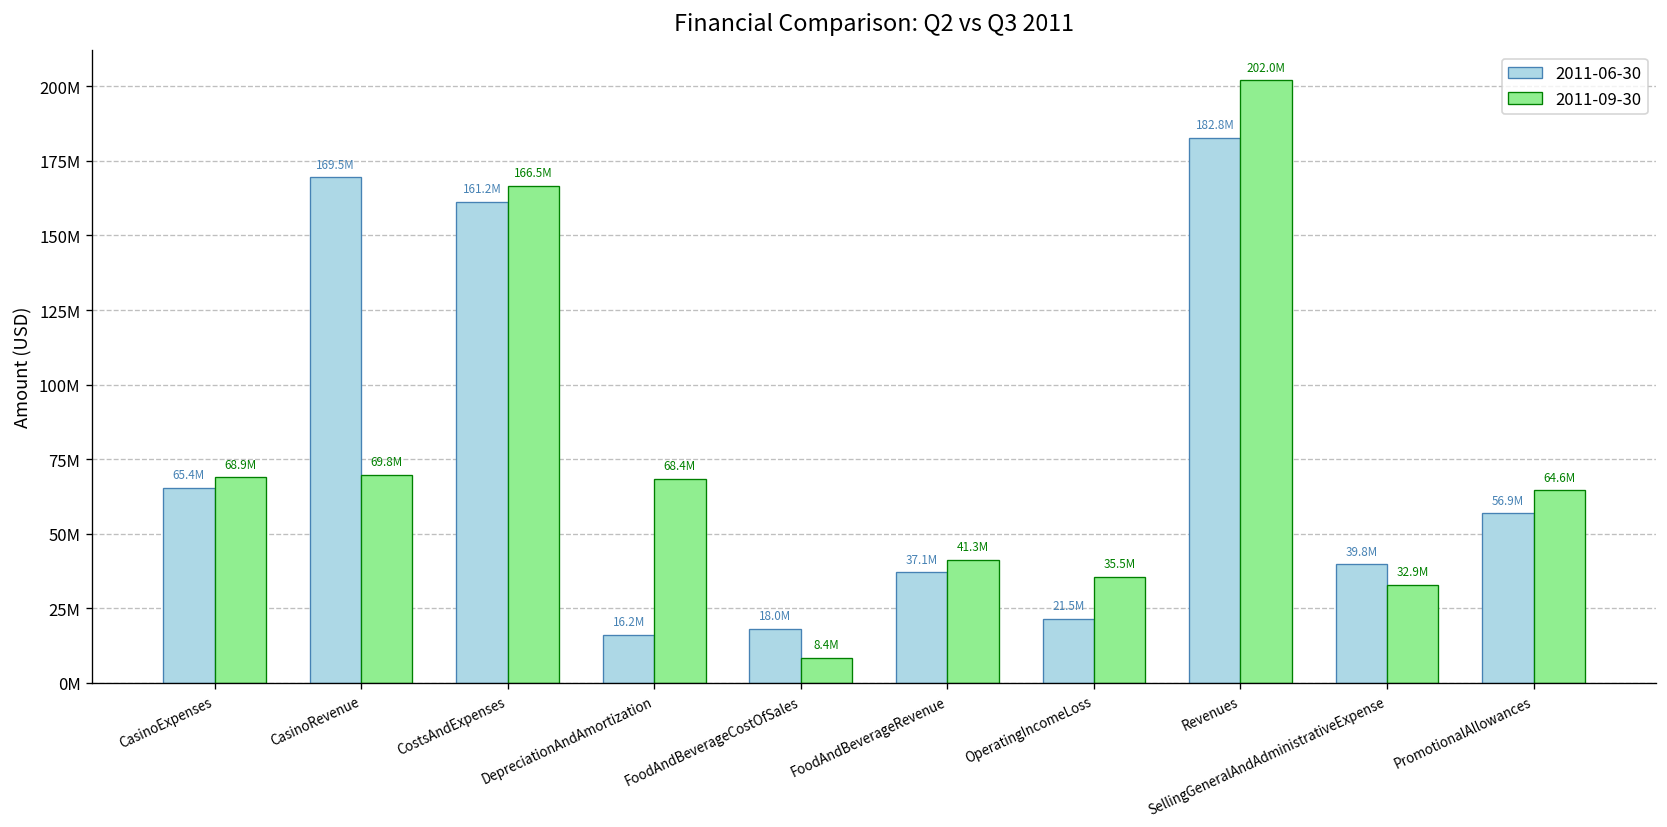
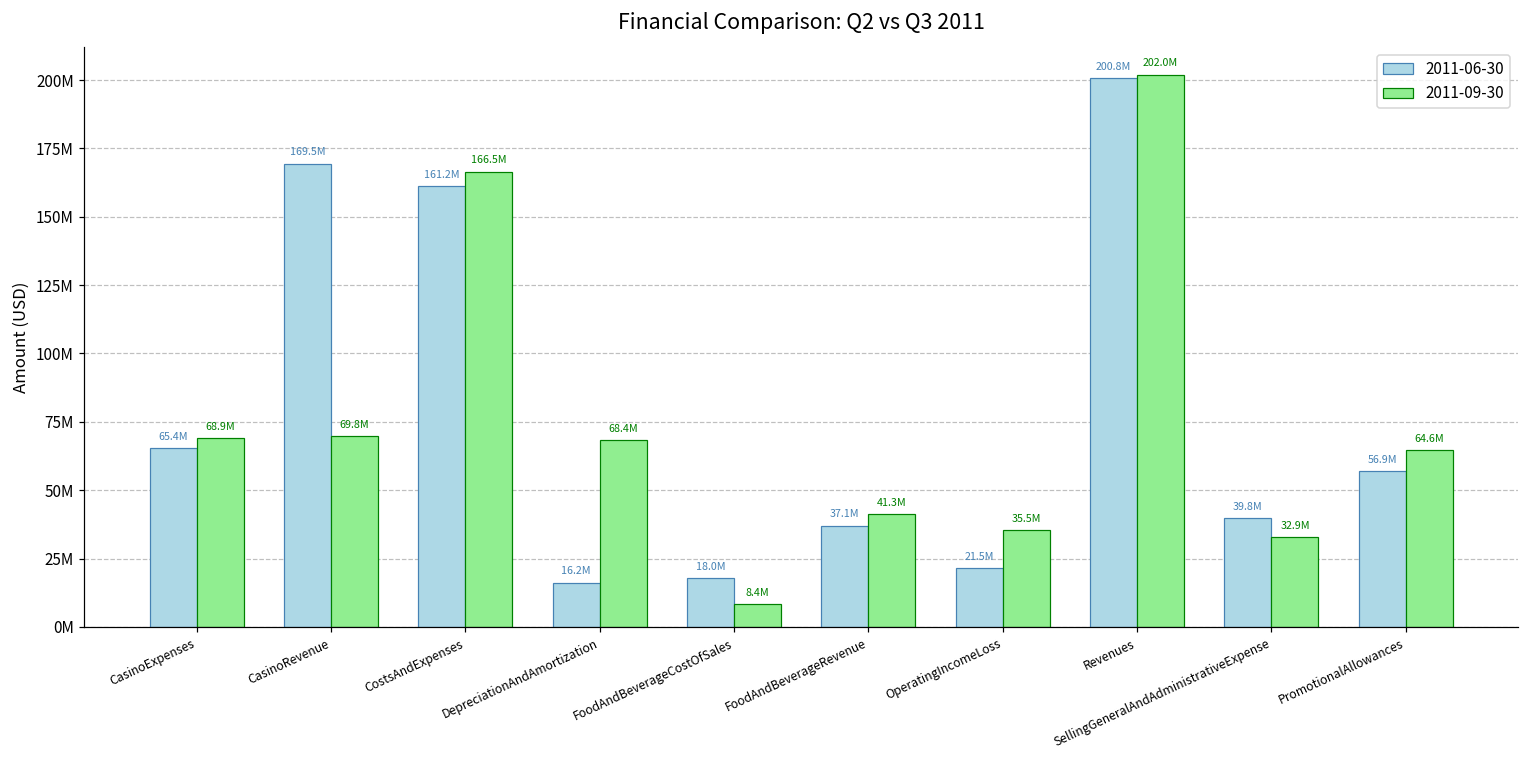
2011-06-30, Revenues: 182.8M -> 200.8M
